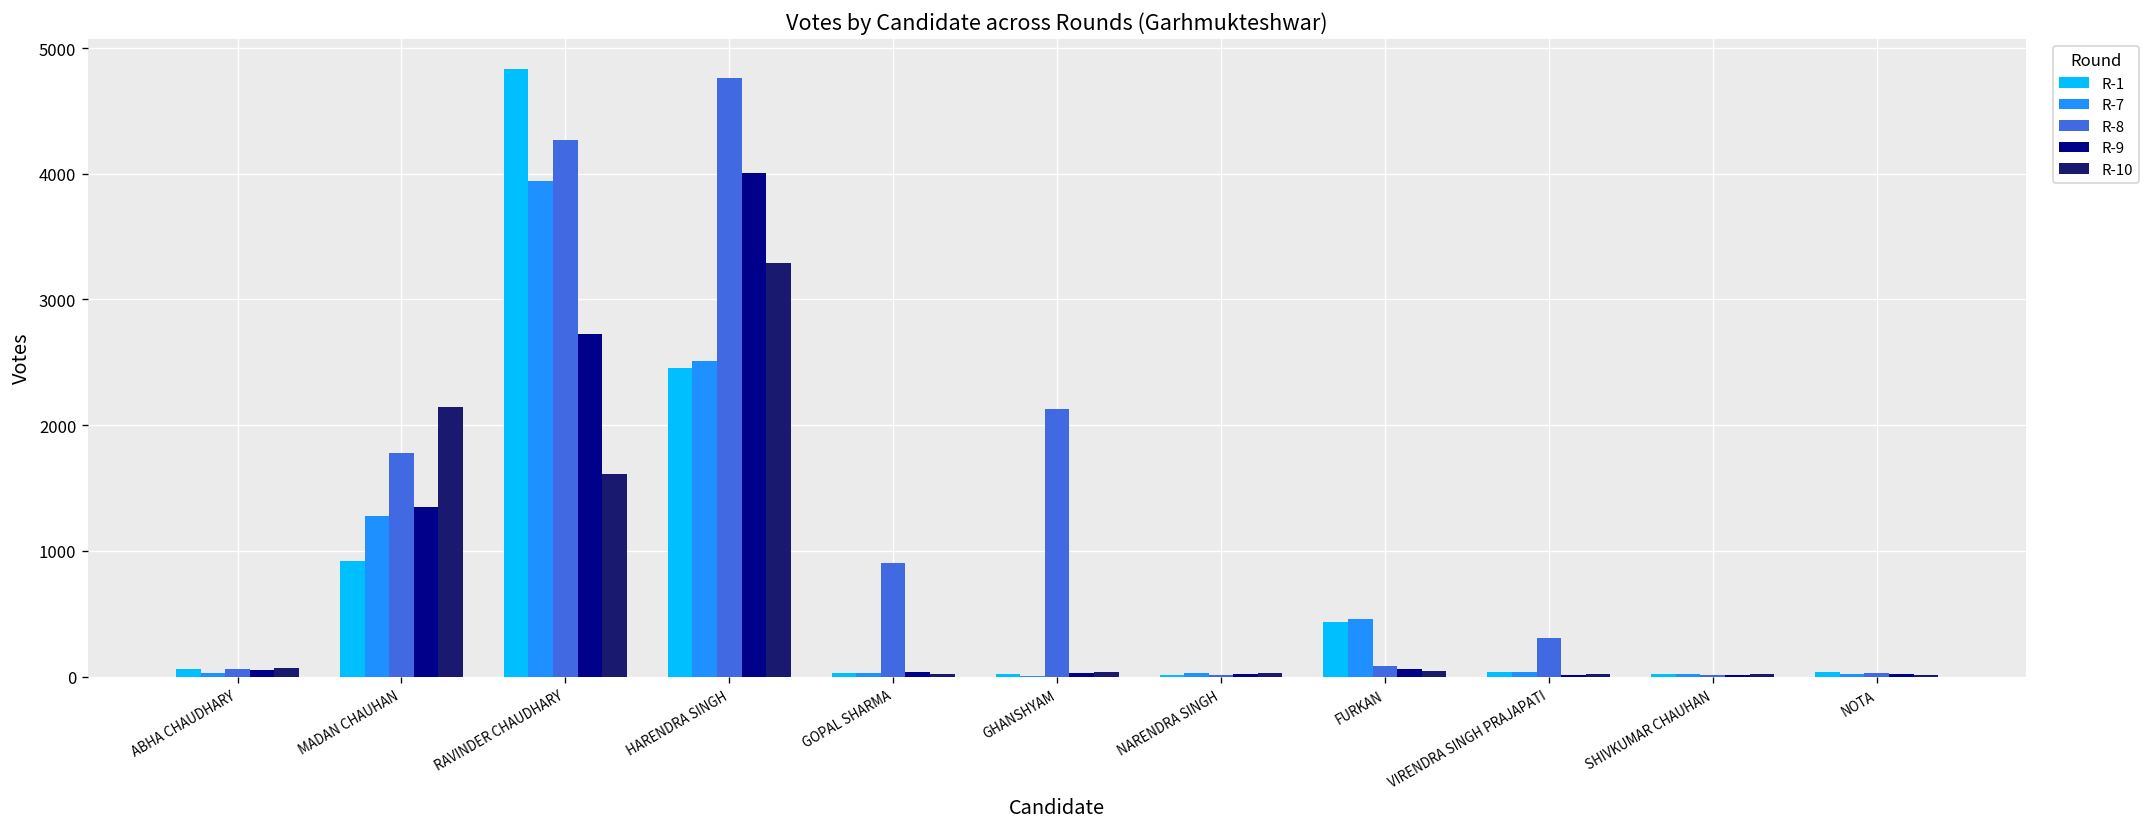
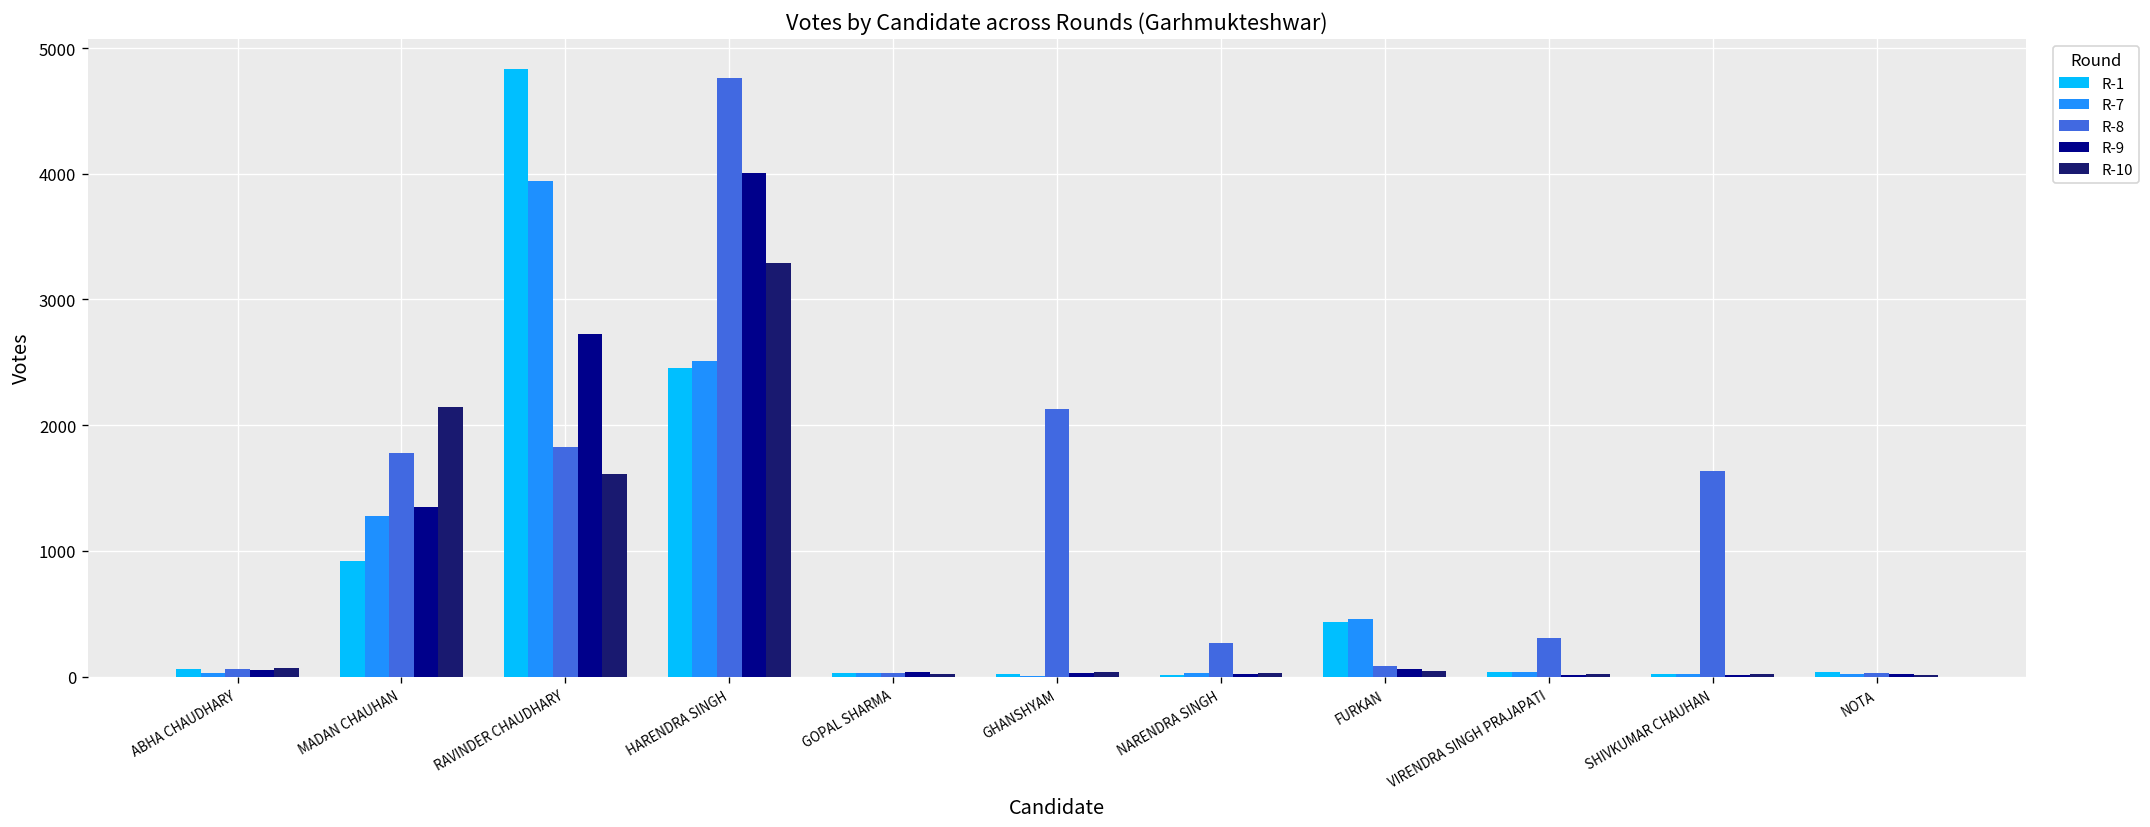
R-8, RAVINDER CHAUDHARY: 4270 -> 1820
R-8, GOPAL SHARMA: 910 -> 30
R-8, NARENDRA SINGH: 20 -> 270
R-8, SHIVKUMAR CHAUHAN: 20 -> 1630
